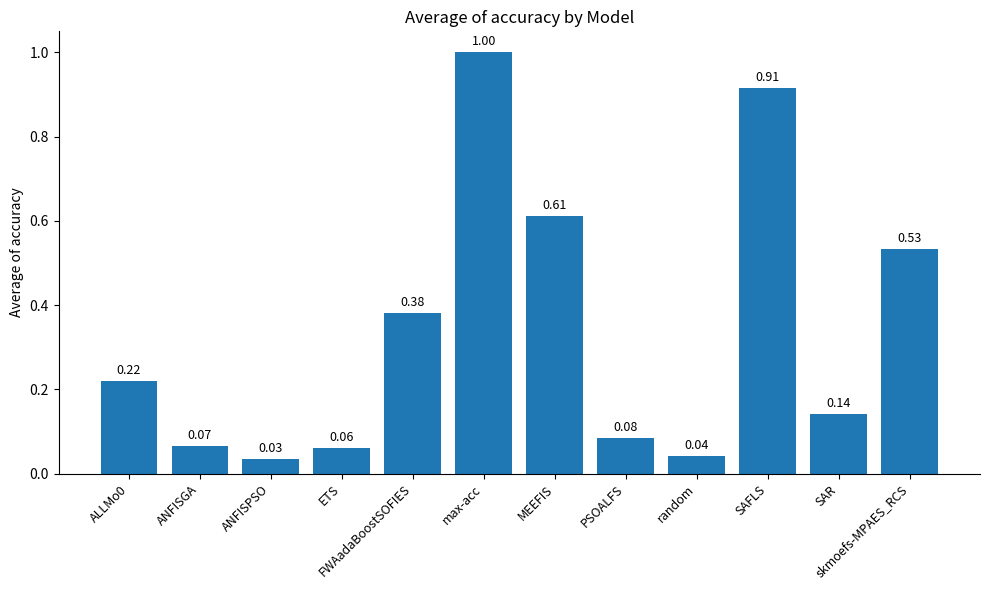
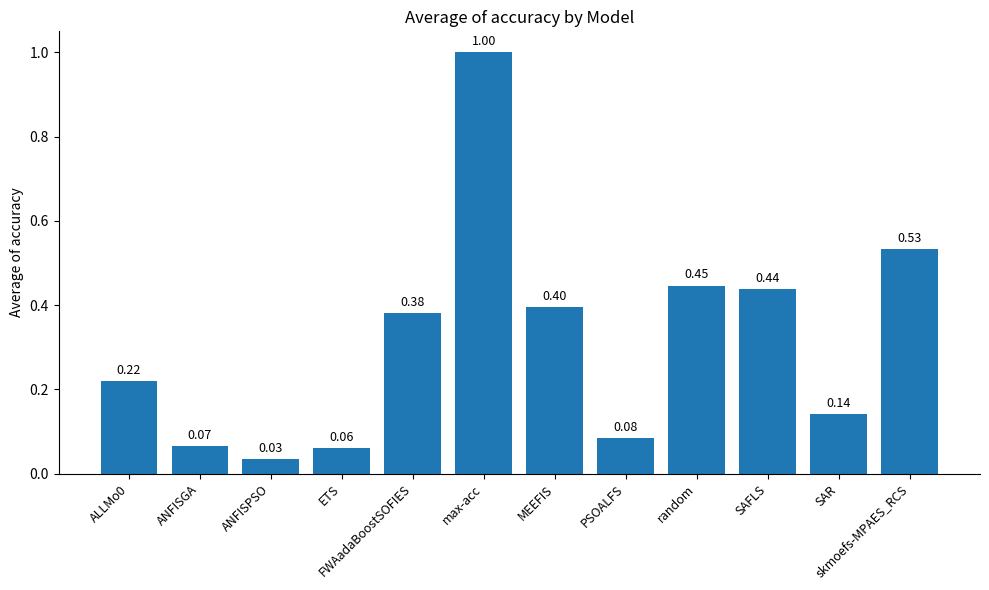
MEEFIS: 0.61 -> 0.40
random: 0.04 -> 0.45
SAFLS: 0.91 -> 0.44
